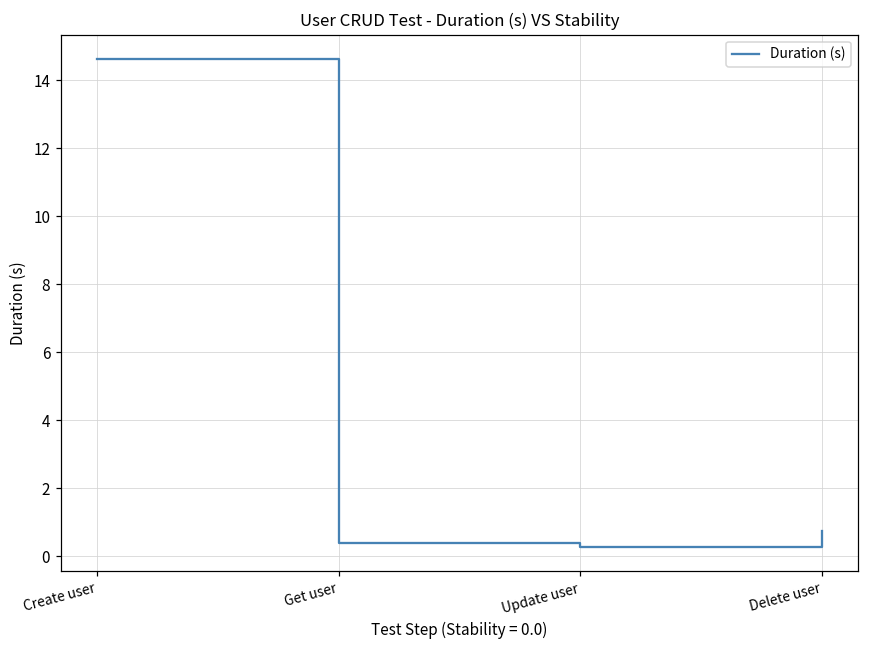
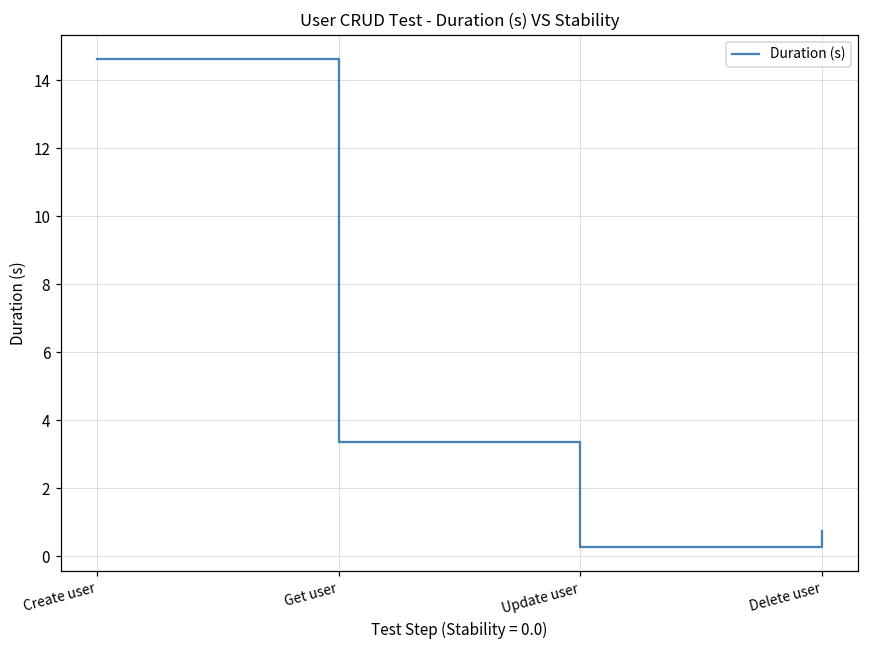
Get user: 0.4 -> 3.4
